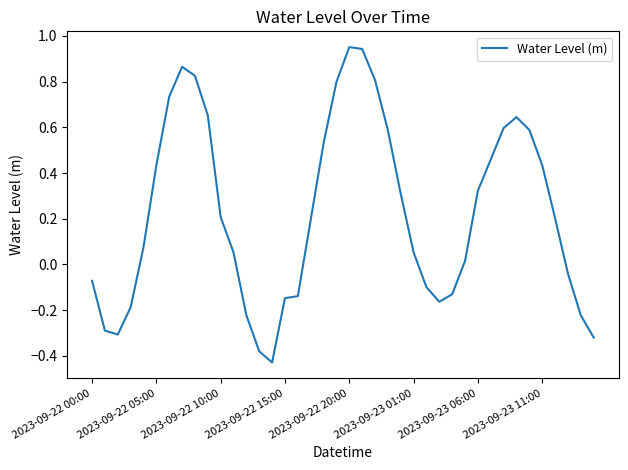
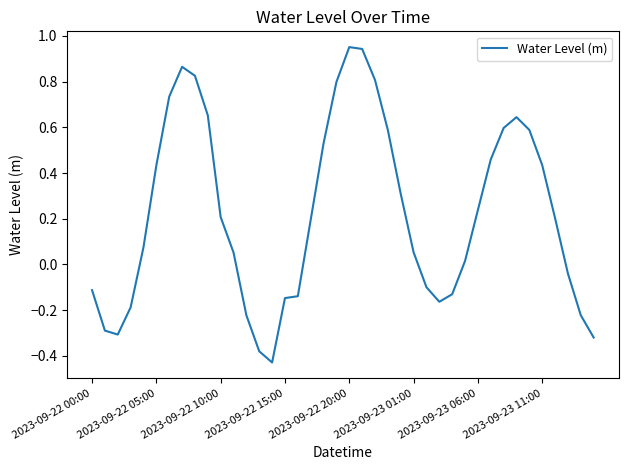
2023-09-22 00:00: -0.07 -> -0.11
2023-09-23 06:00: 0.32 -> 0.24
